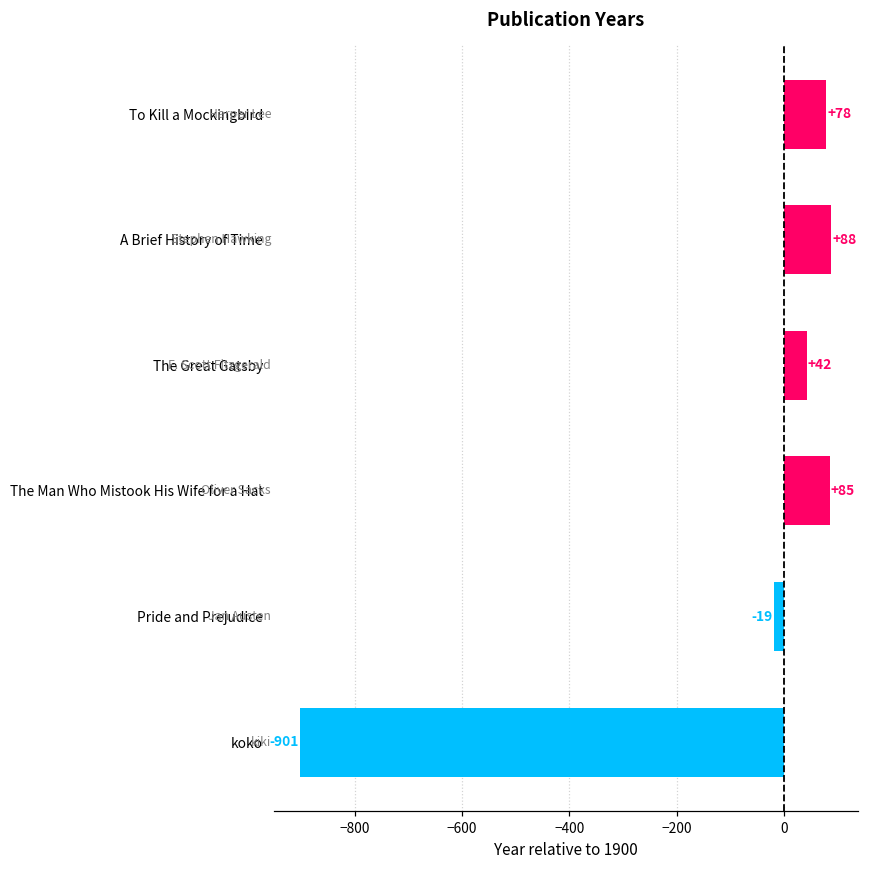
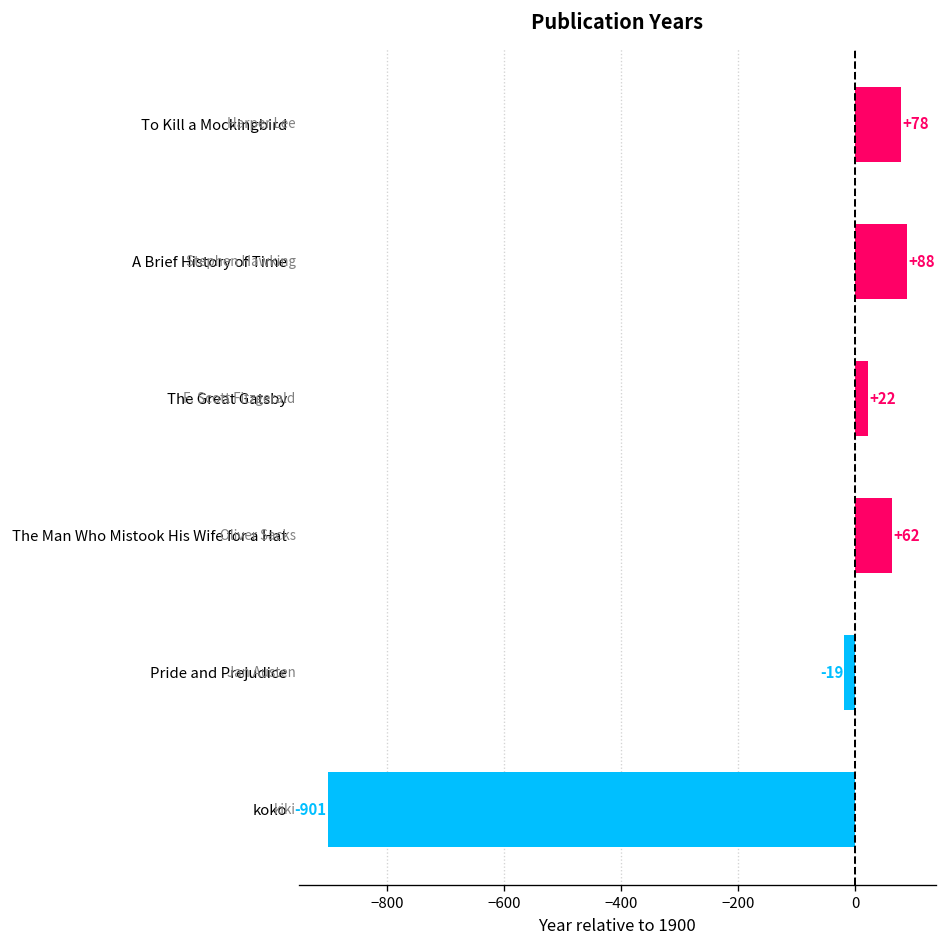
The Great Gatsby: +42 -> +22
The Man Who Mistook His Wife for a Hat: +85 -> +62
